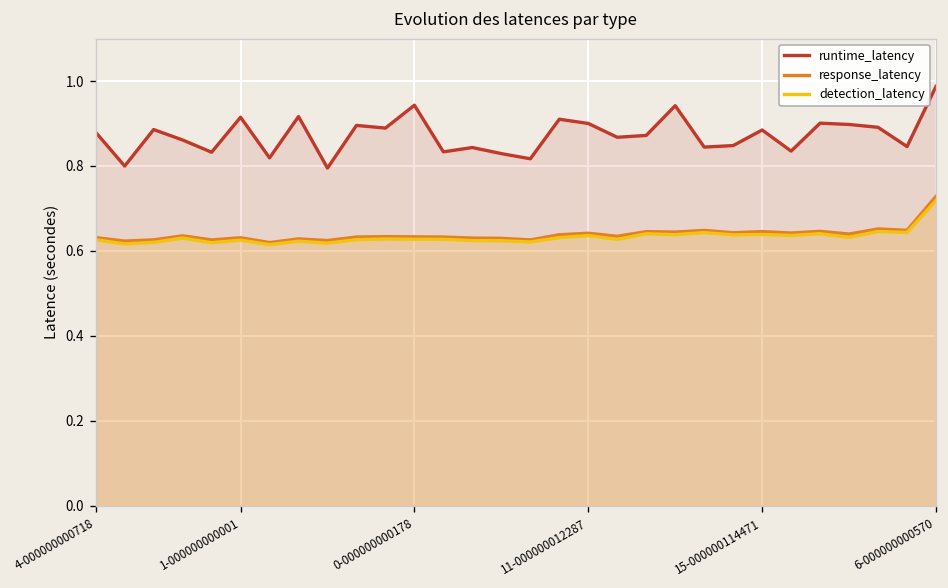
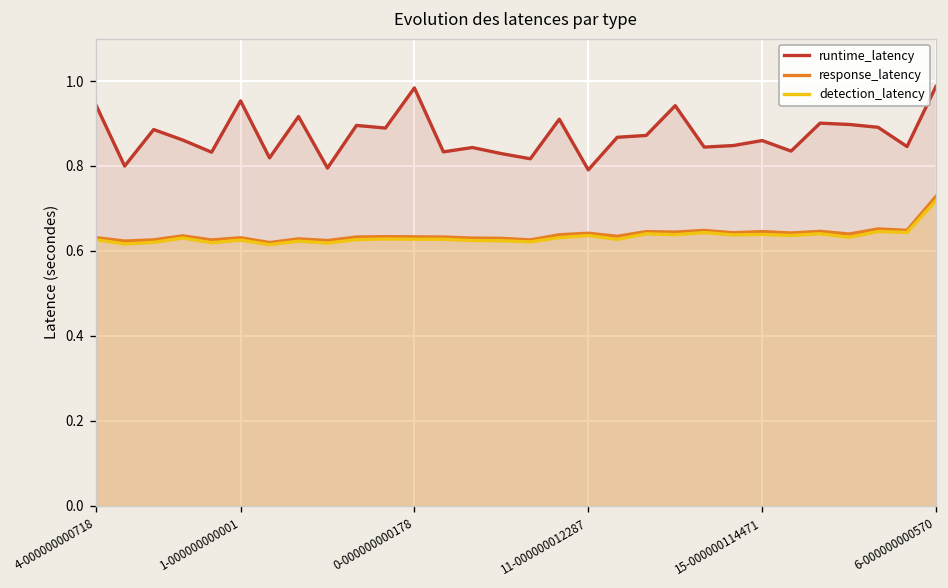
runtime_latency, 4-000000000718: 0.88 -> 0.94
runtime_latency, 1-000000000001: 0.91 -> 0.95
runtime_latency, 0-000000000178: 0.94 -> 0.98
runtime_latency, 11-000000012287: 0.90 -> 0.79
runtime_latency, 15-000000114471: 0.88 -> 0.86
